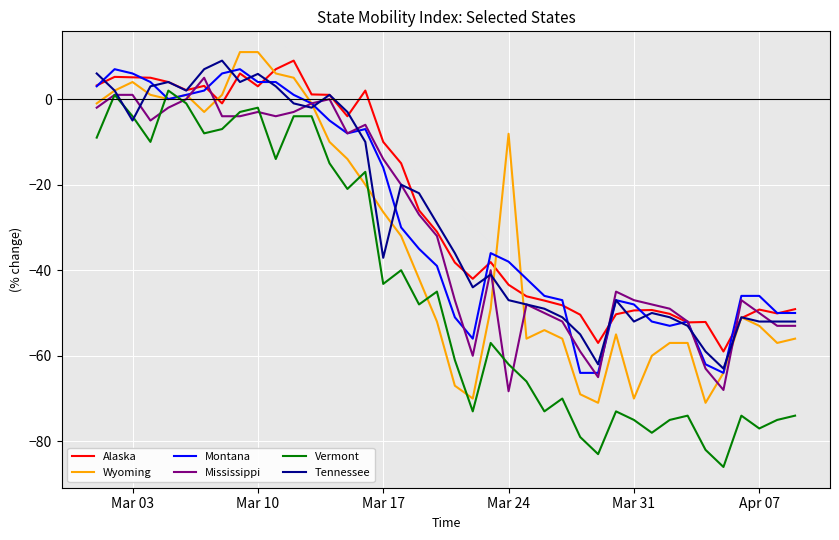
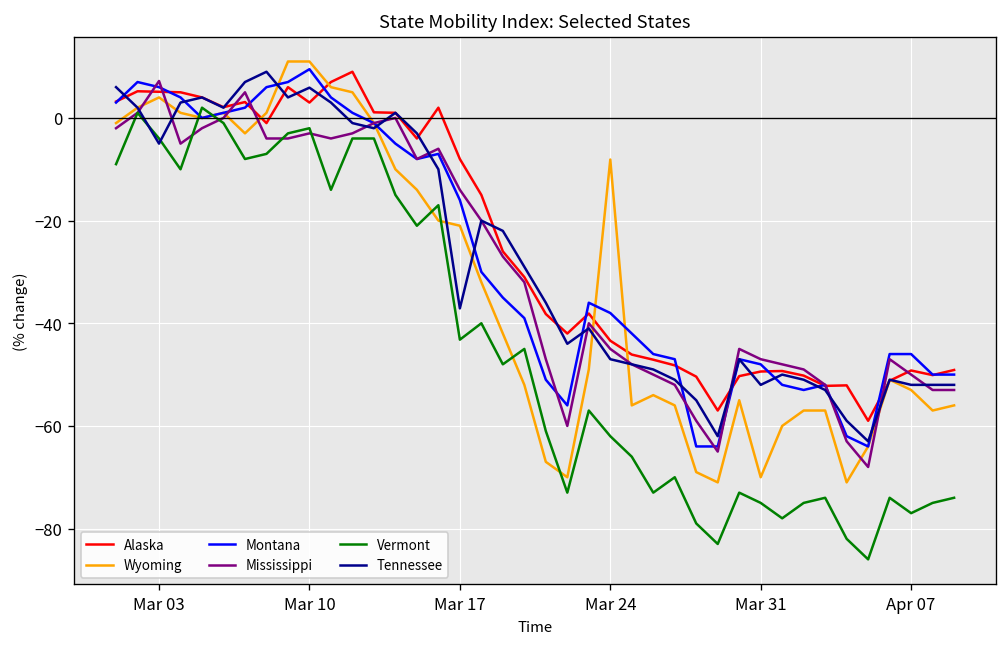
Mississippi, Mar 03: 1 -> 7
Montana, Mar 10: 4 -> 10
Alaska, Mar 17: -10 -> -8
Wyoming, Mar 17: -26 -> -21
Mississippi, Mar 24: -68 -> -45
